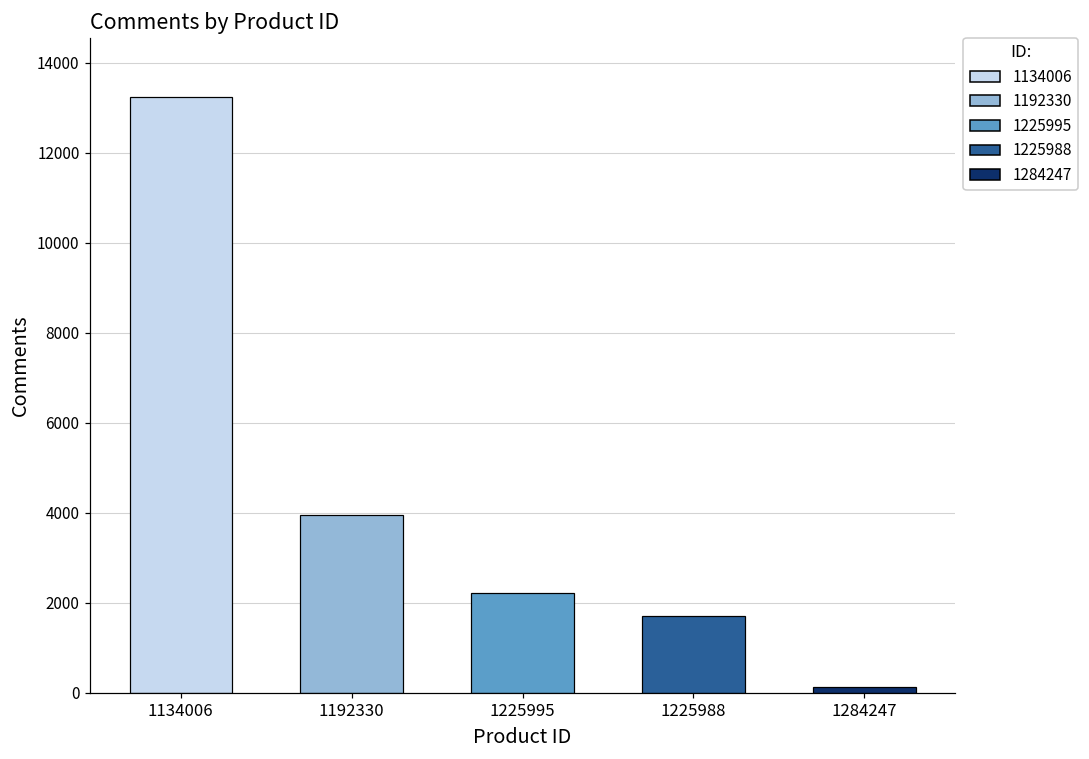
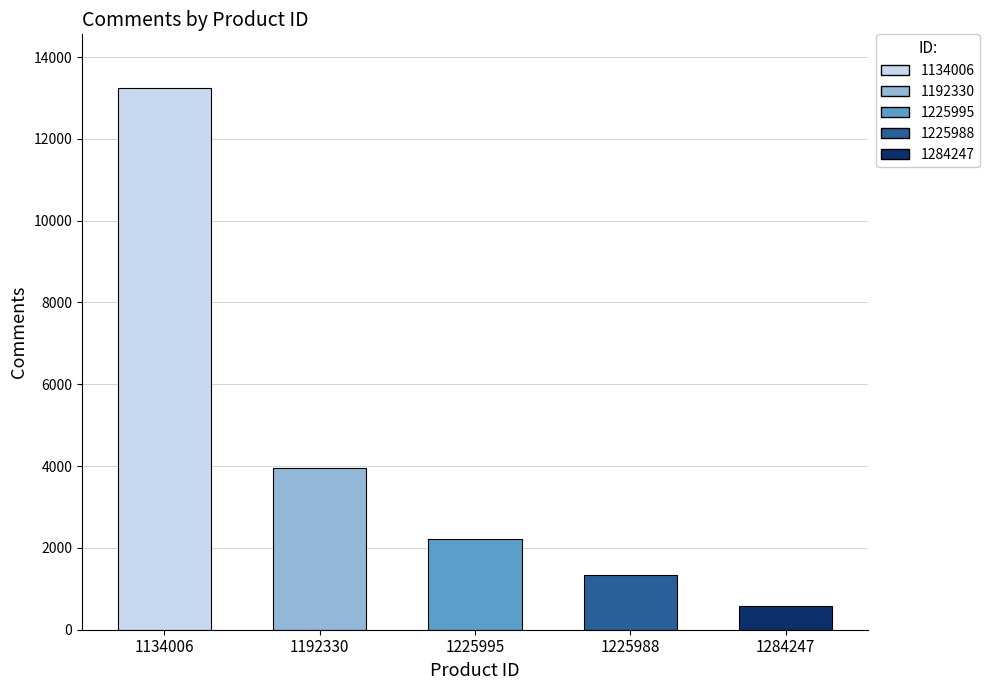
1225988: 1700 -> 1300
1284247: 100 -> 600
